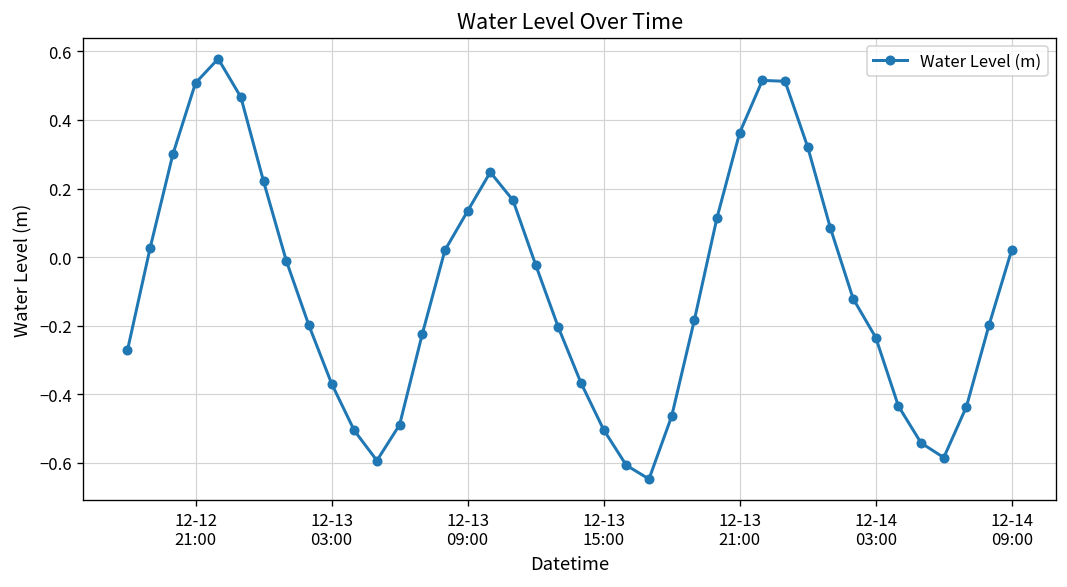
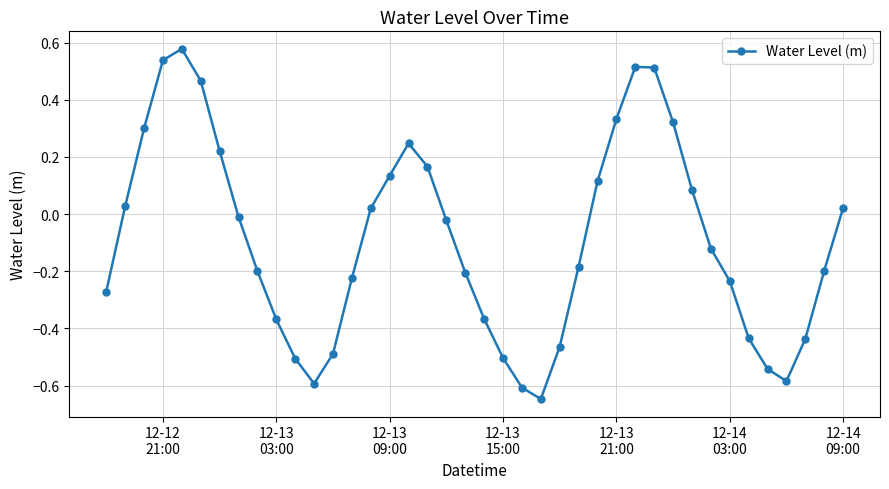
12-12 21:00: 0.51 -> 0.54
12-13 21:00: 0.36 -> 0.33
